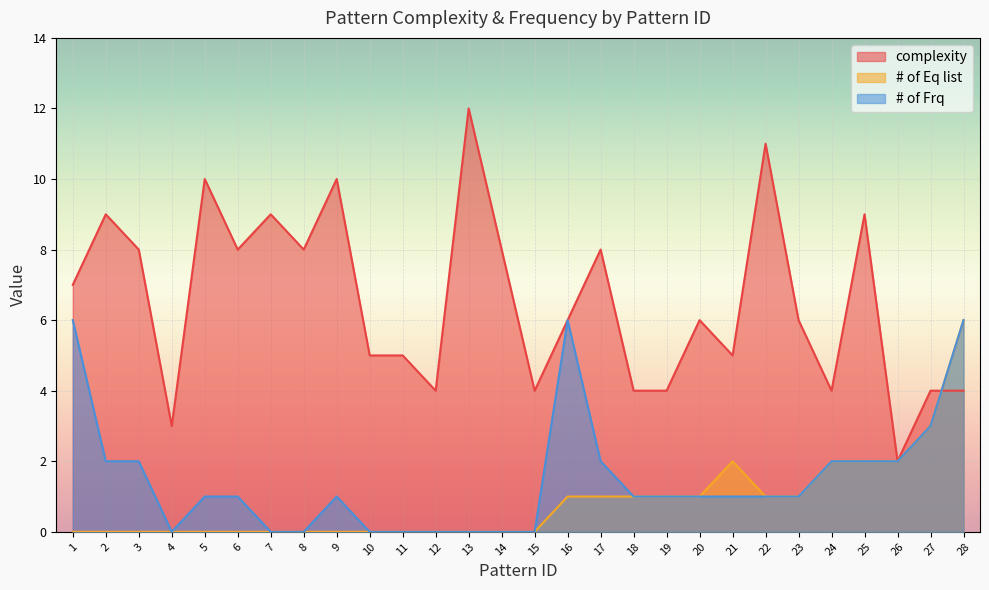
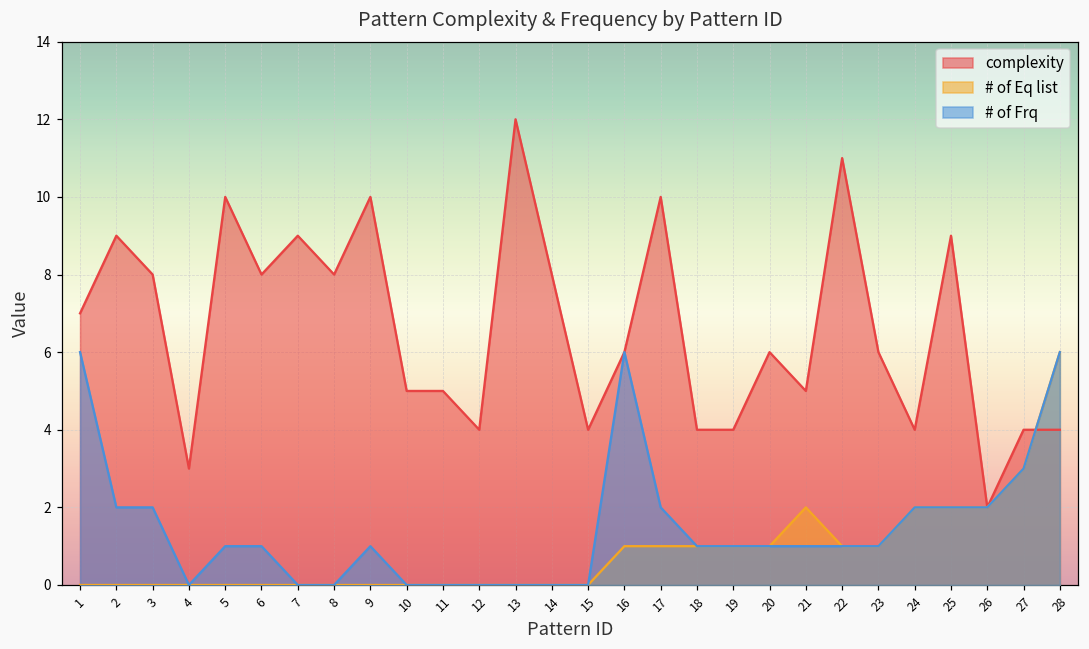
complexity, 17: 8 -> 10
